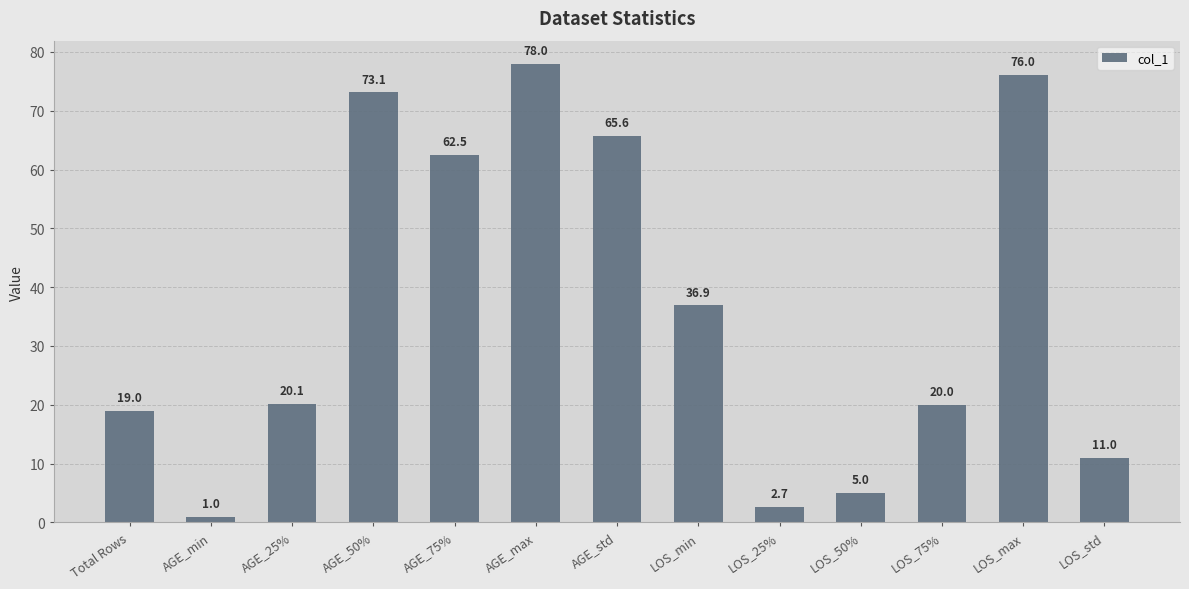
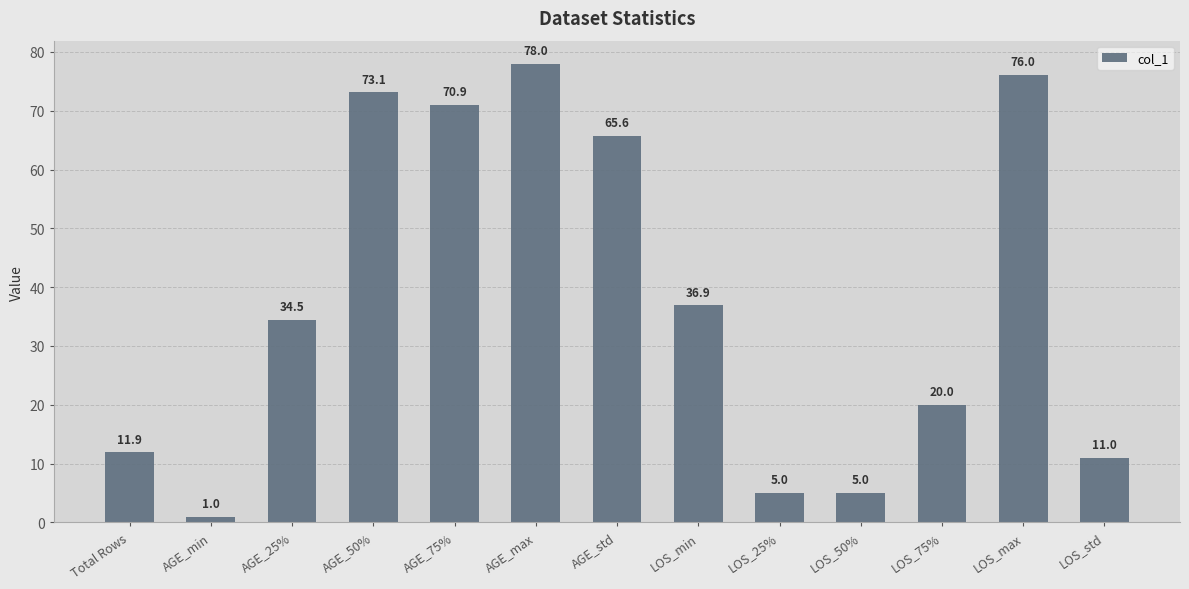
Total Rows: 19.0 -> 11.9
AGE_25%: 20.1 -> 34.5
AGE_75%: 62.5 -> 70.9
LOS_25%: 2.7 -> 5.0
